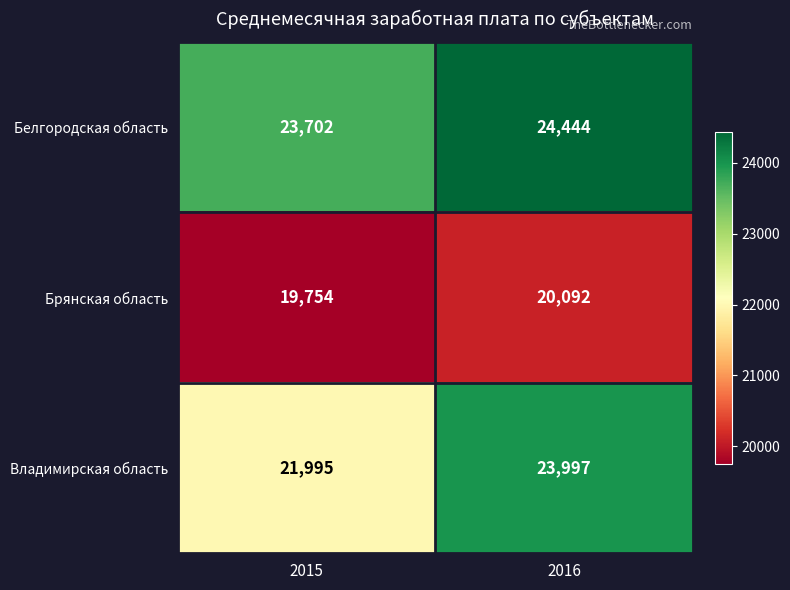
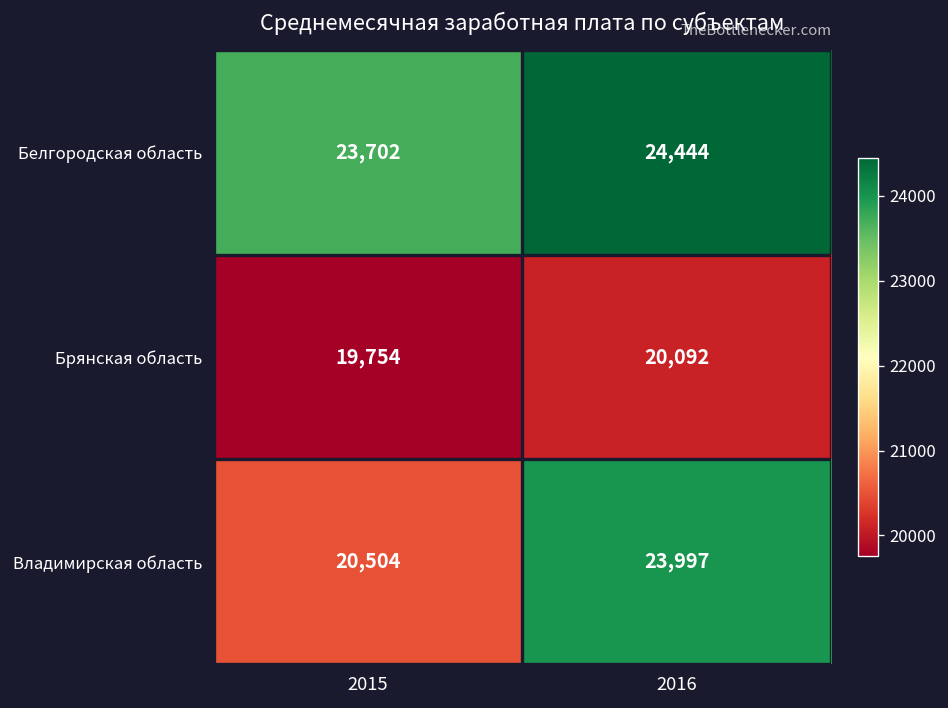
Владимирская область, 2015: 21,995 -> 20,504
